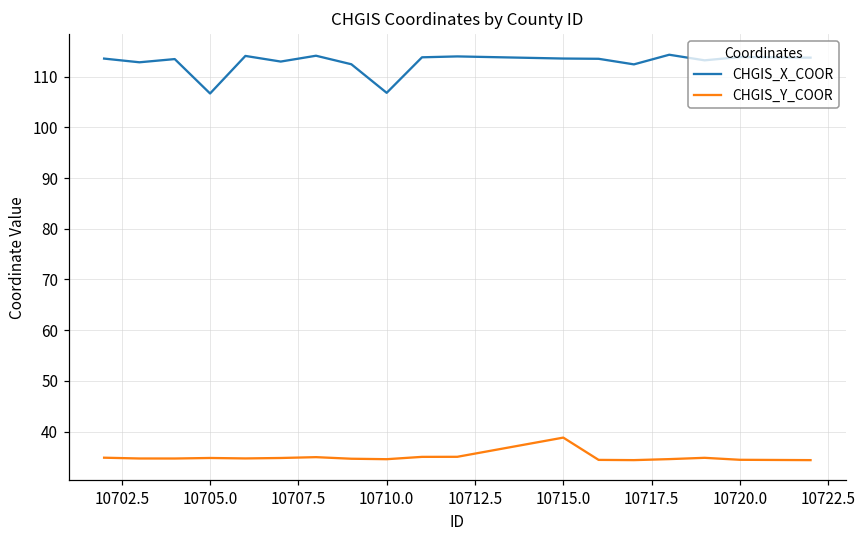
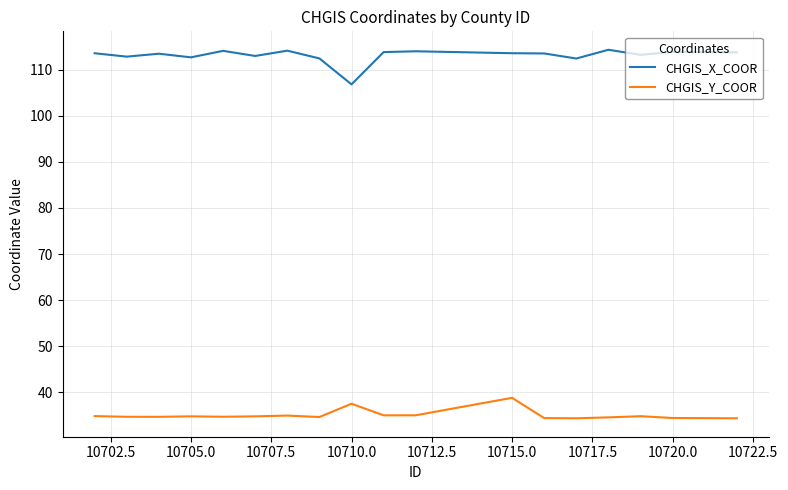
CHGIS_X_COOR, 10705.0: 107 -> 113
CHGIS_Y_COOR, 10710.0: 35 -> 38
